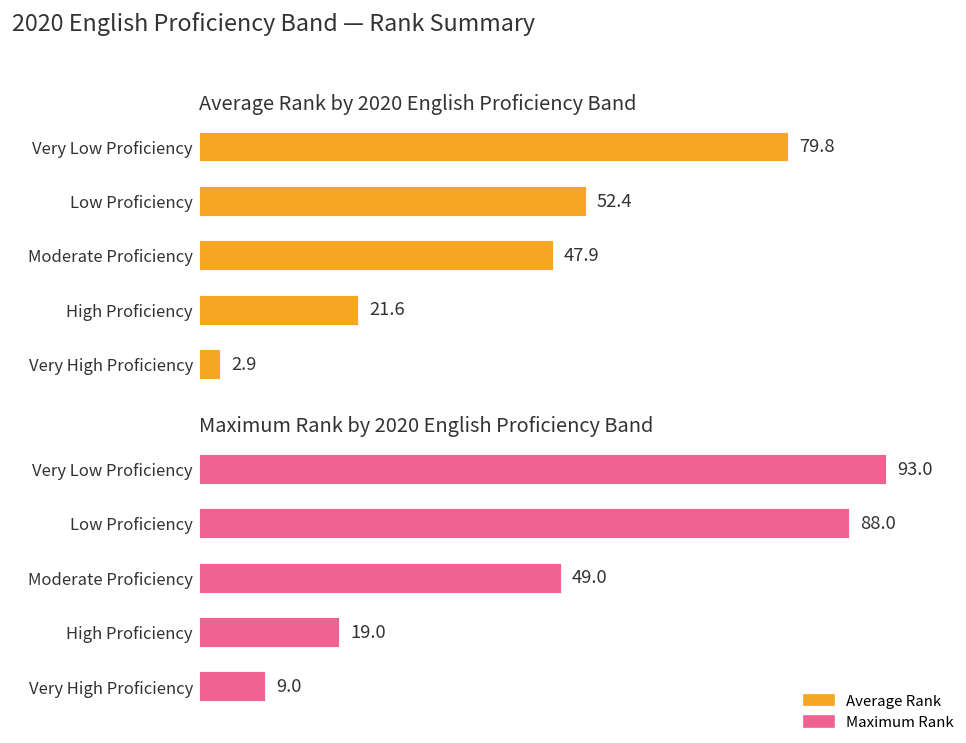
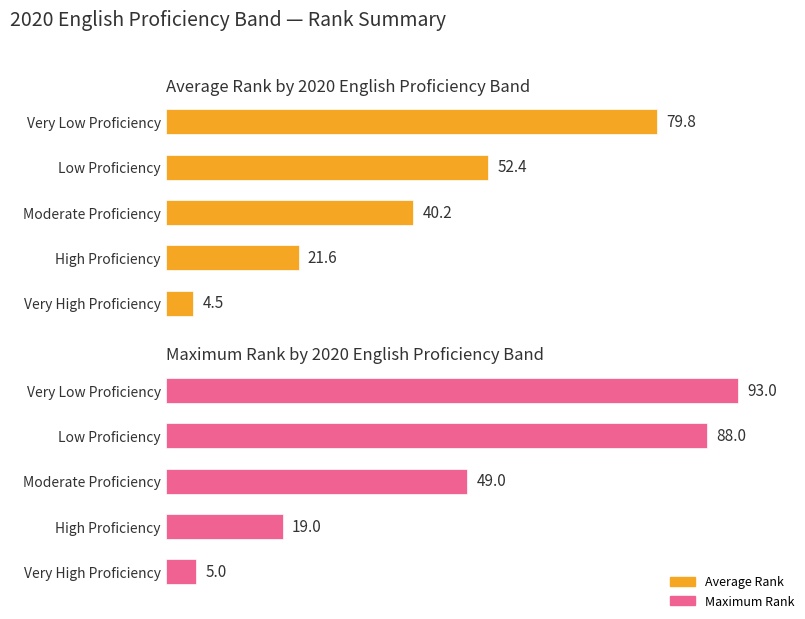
Average Rank by 2020 English Proficiency Band, Moderate Proficiency: 47.9 -> 40.2
Average Rank by 2020 English Proficiency Band, Very High Proficiency: 2.9 -> 4.5
Maximum Rank by 2020 English Proficiency Band, Very High Proficiency: 9.0 -> 5.0
